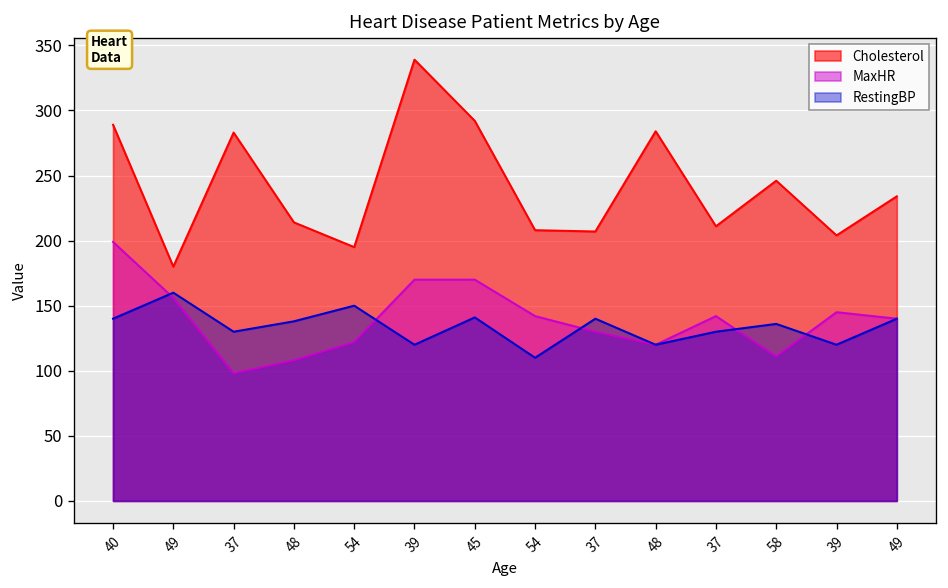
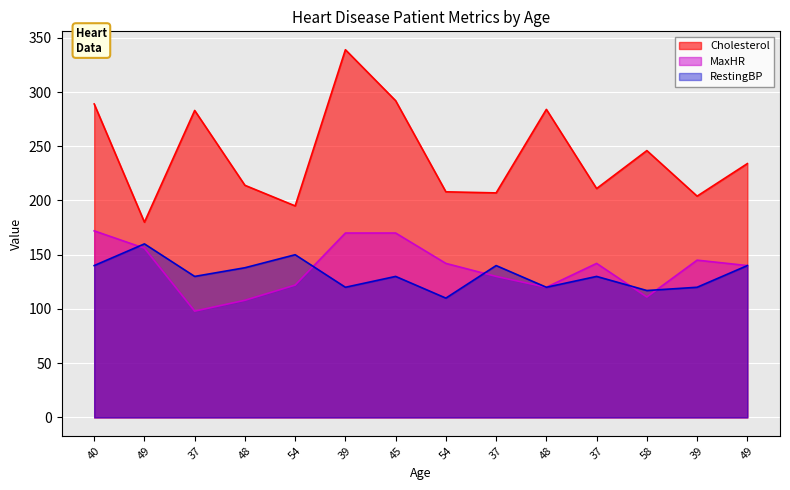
MaxHR, 40: 199 -> 172
RestingBP, 45: 141 -> 130
RestingBP, 58: 136 -> 117
